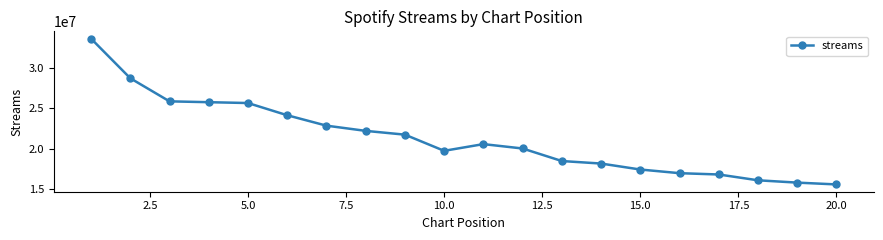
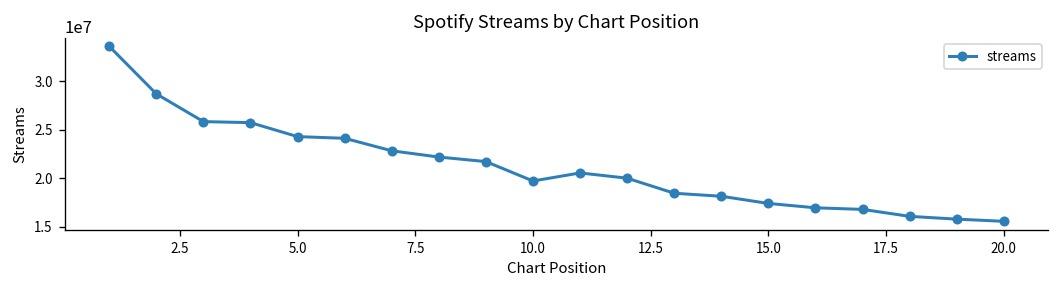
5.0: 26000000 -> 24000000
